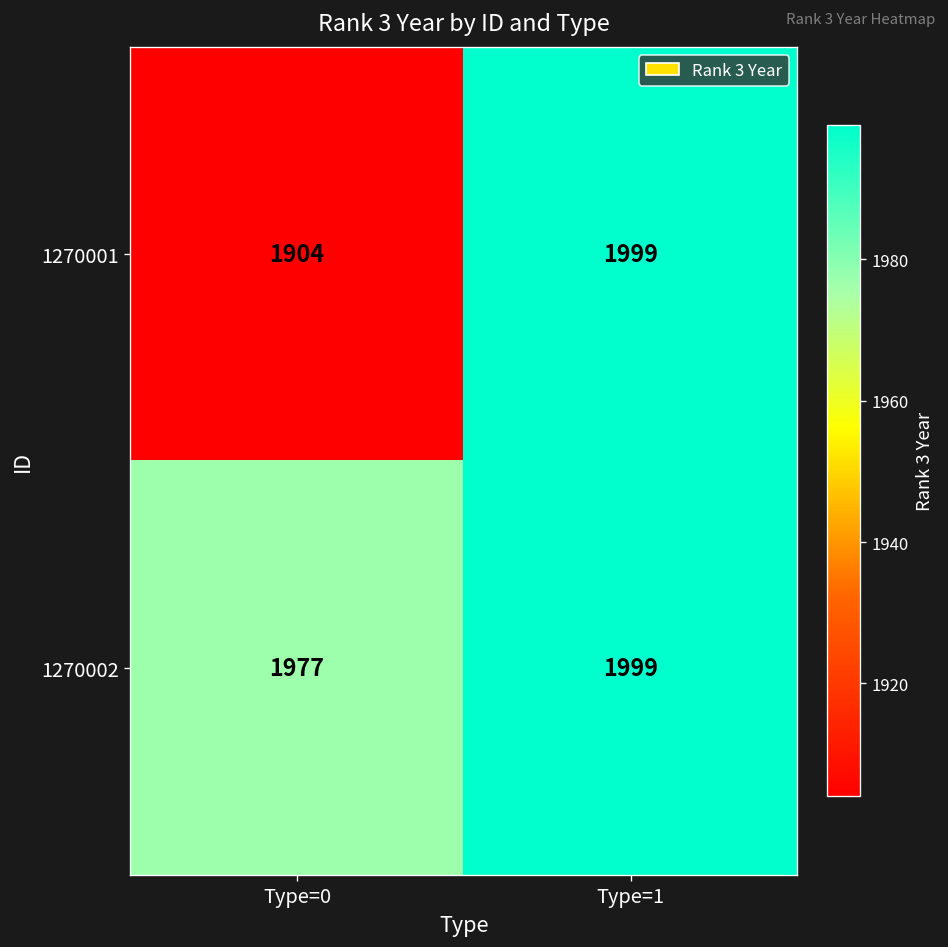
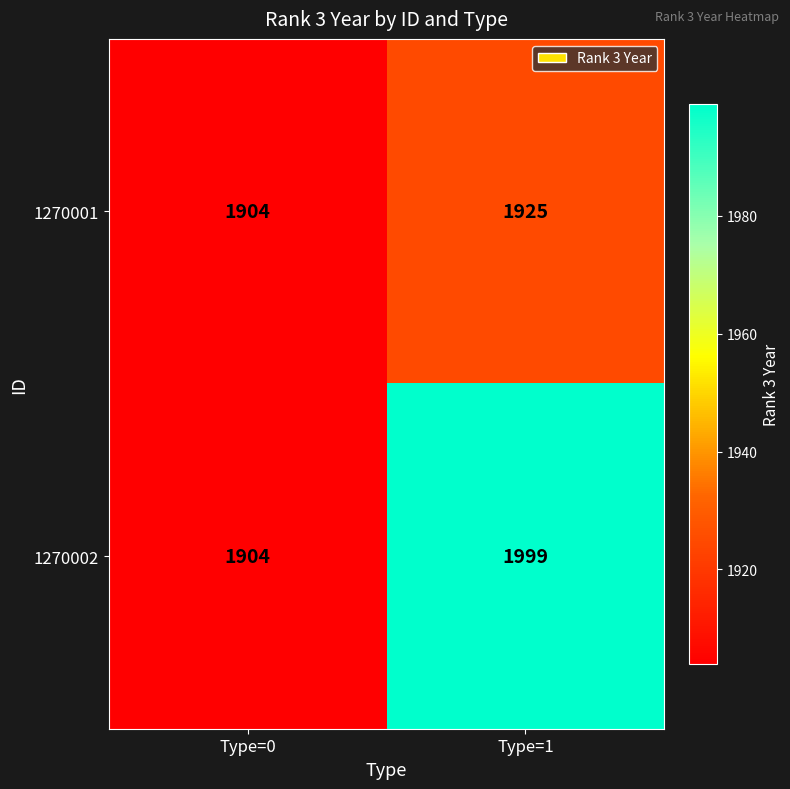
1270001, Type=1: 1999 -> 1925
1270002, Type=0: 1977 -> 1904
